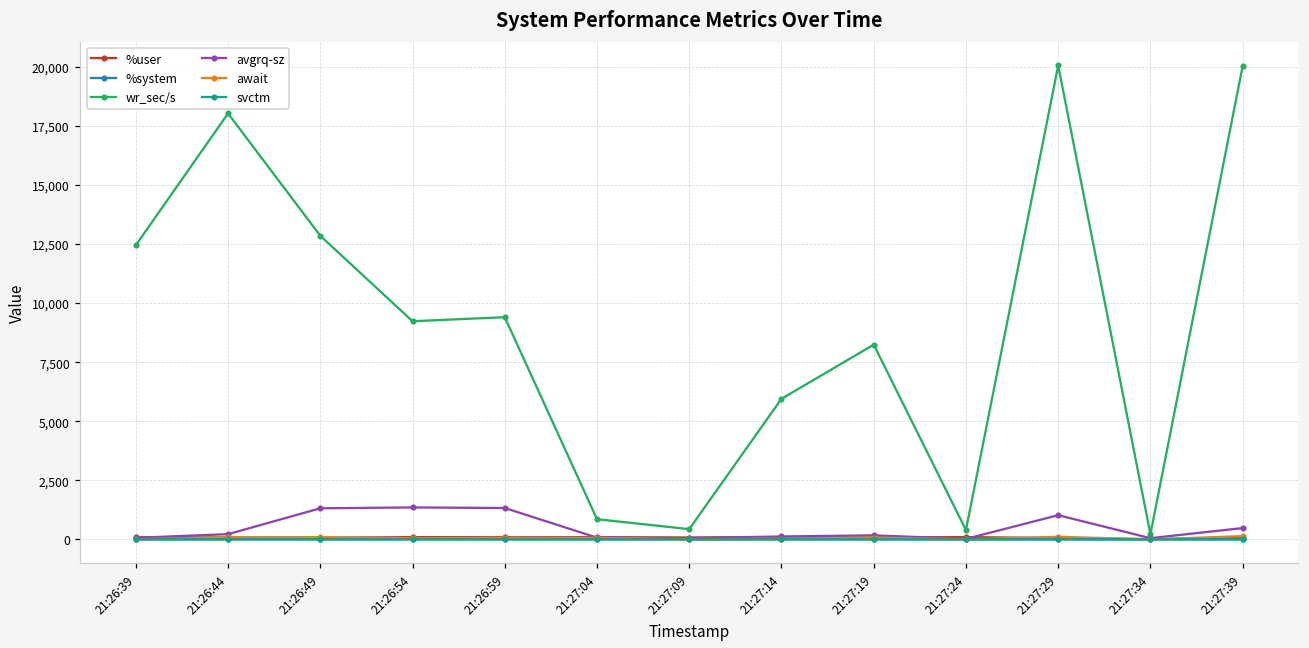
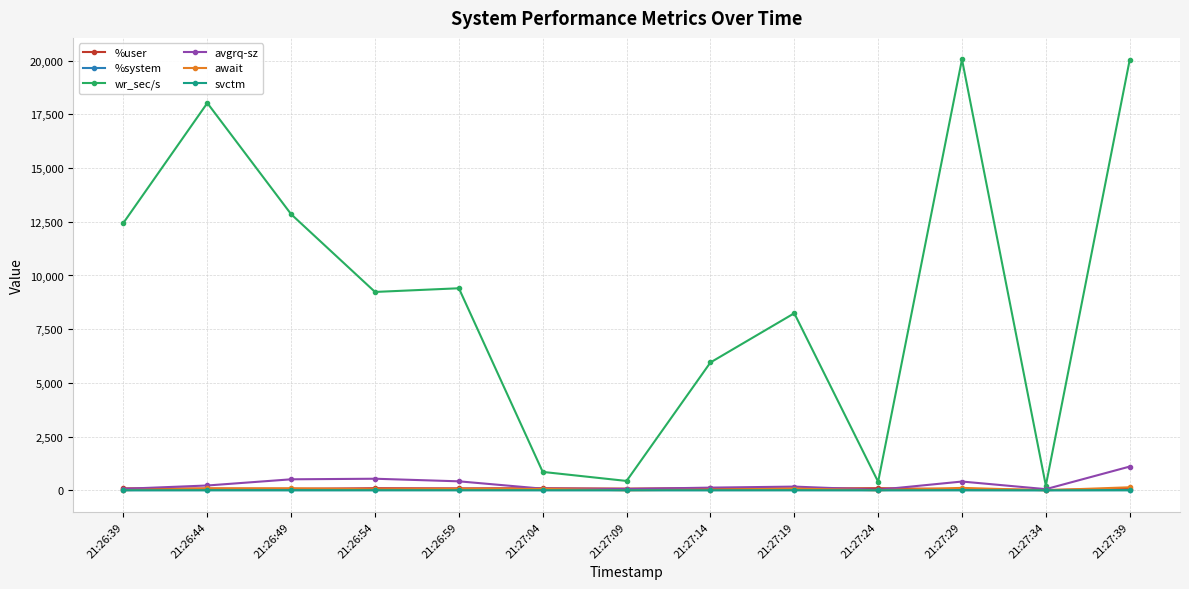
avgrq-sz, 21:26:49: 1,300 -> 500
avgrq-sz, 21:26:54: 1,400 -> 500
avgrq-sz, 21:26:59: 1,300 -> 400
avgrq-sz, 21:27:29: 1,000 -> 400
avgrq-sz, 21:27:39: 500 -> 1,100
